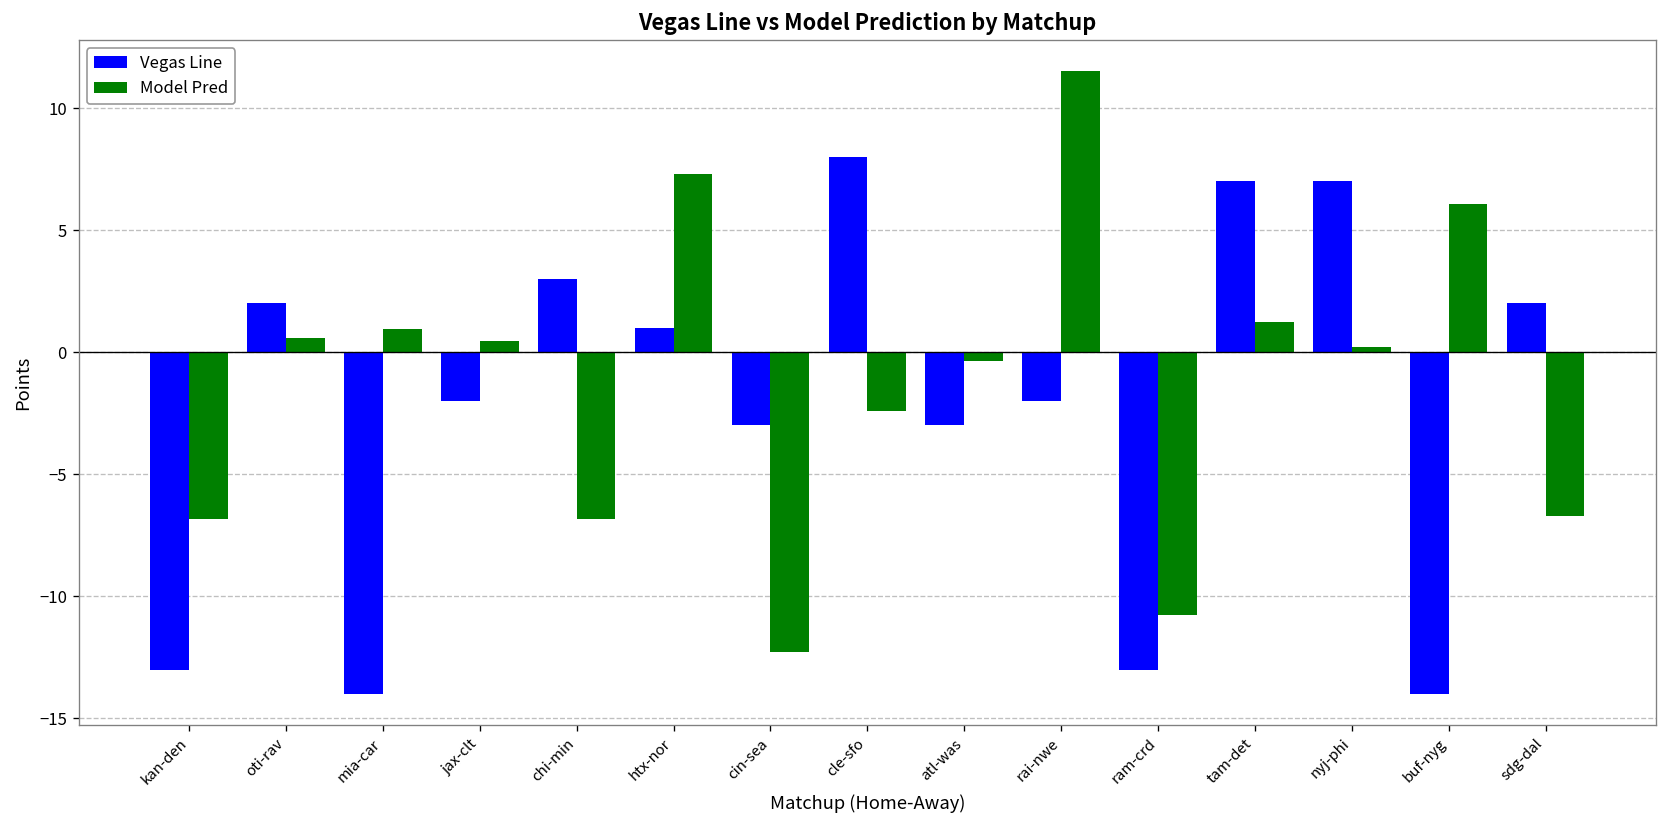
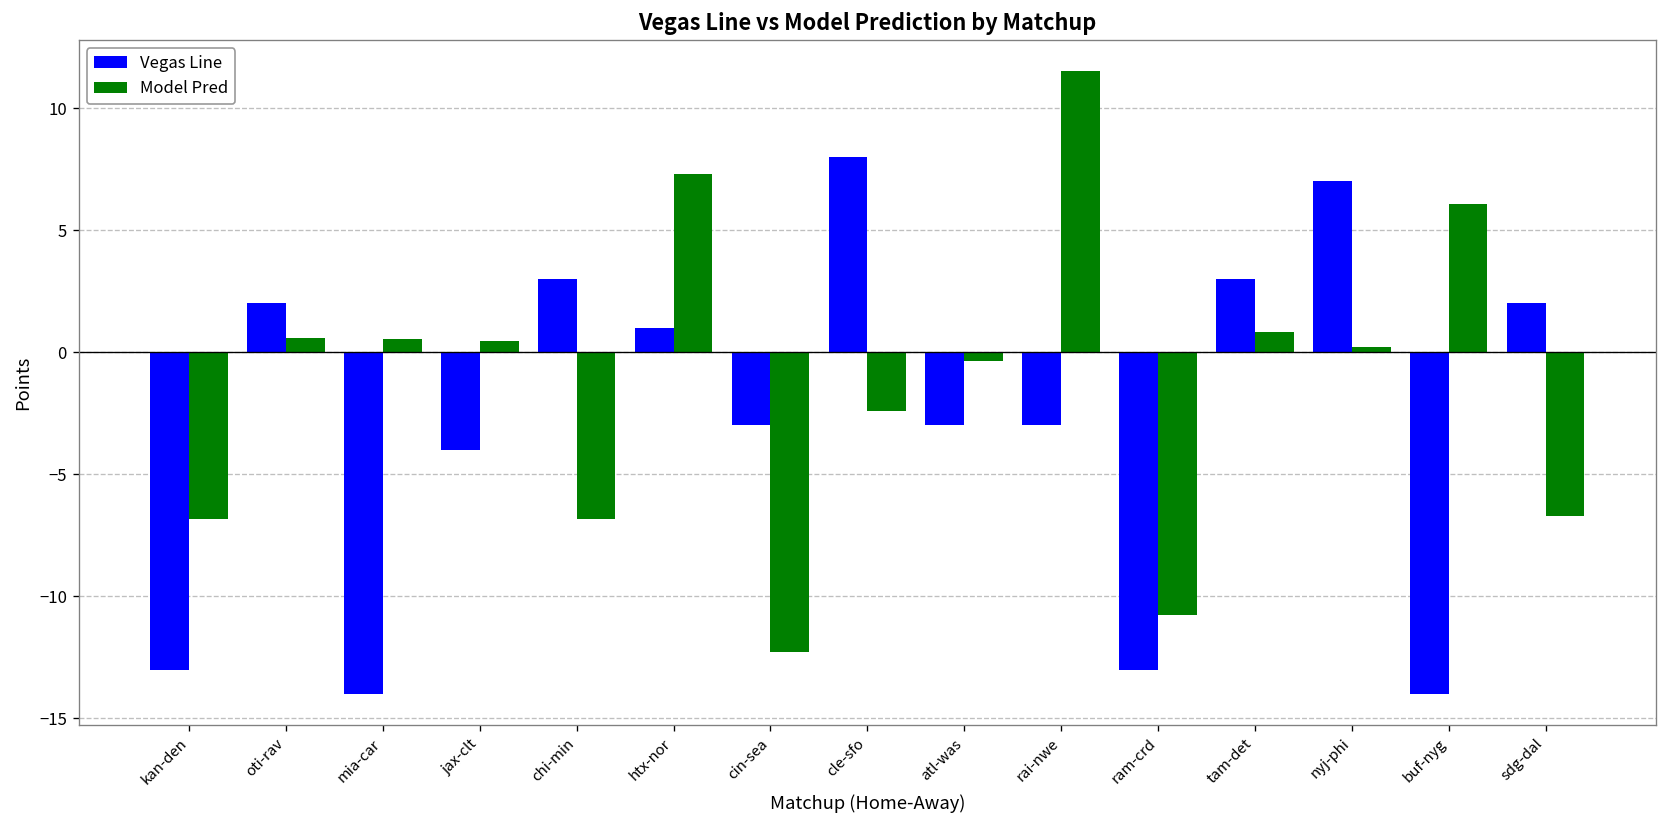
Model Pred, mia-car: 1.0 -> 0.5
Vegas Line, jax-clt: -2 -> -4
Vegas Line, rai-nwe: -2 -> -3
Vegas Line, tam-det: 7 -> 3
Model Pred, tam-det: 1.3 -> 0.8
